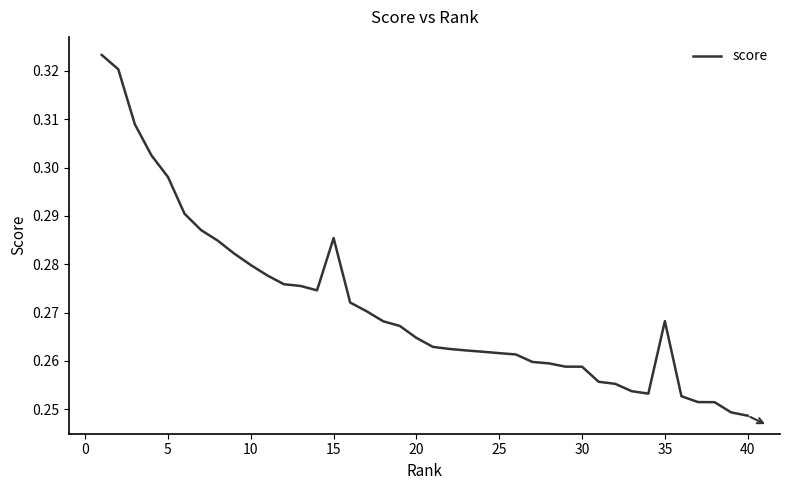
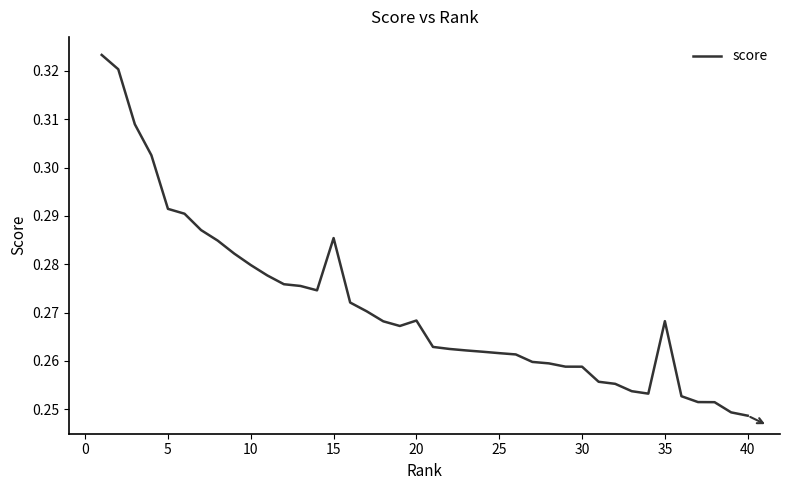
5: 0.298 -> 0.291
20: 0.265 -> 0.268
